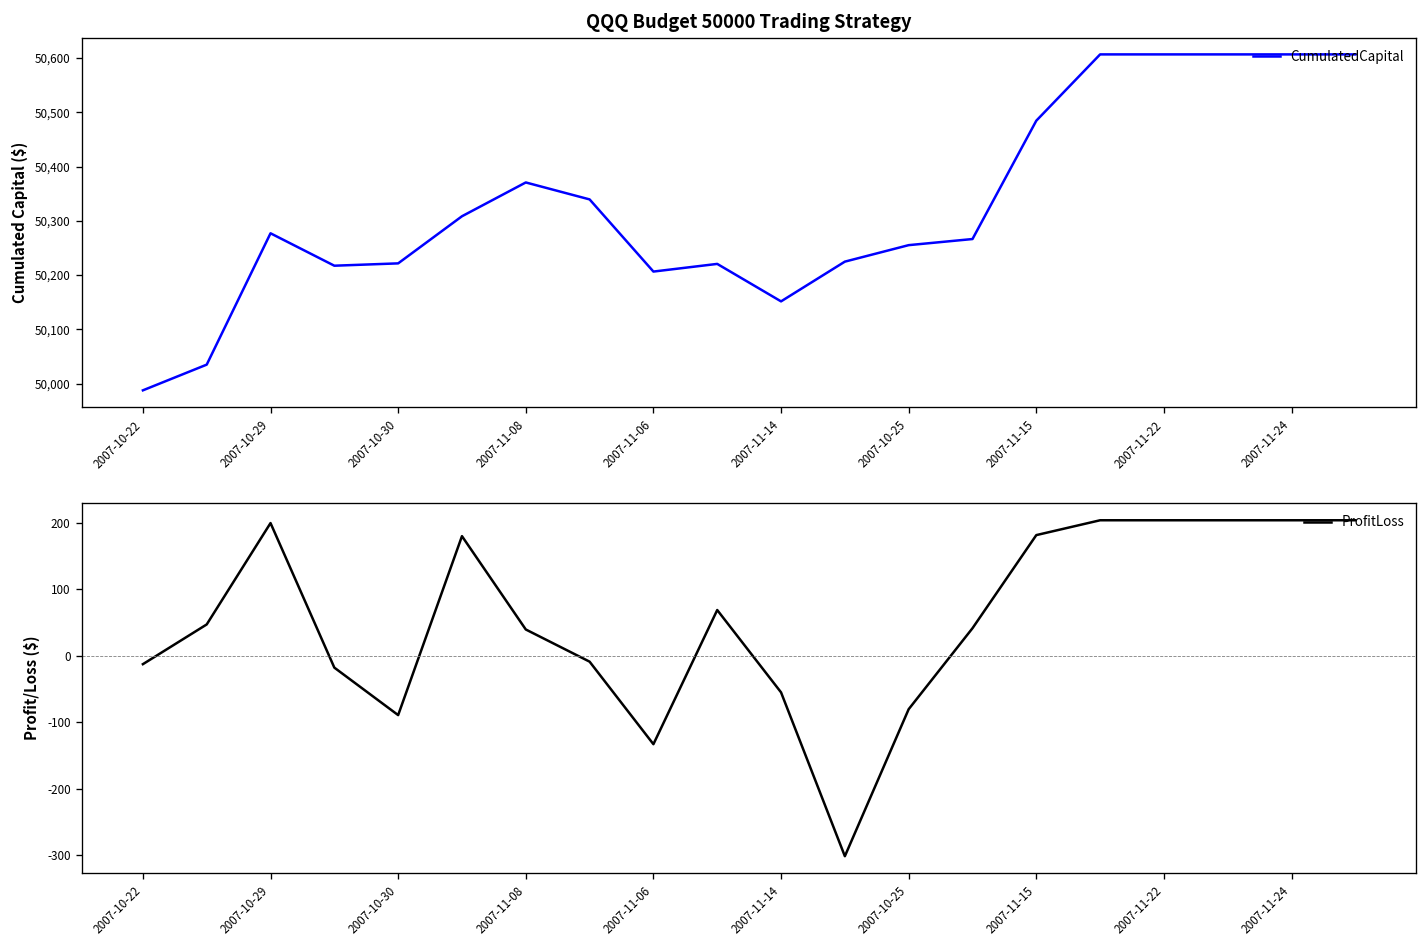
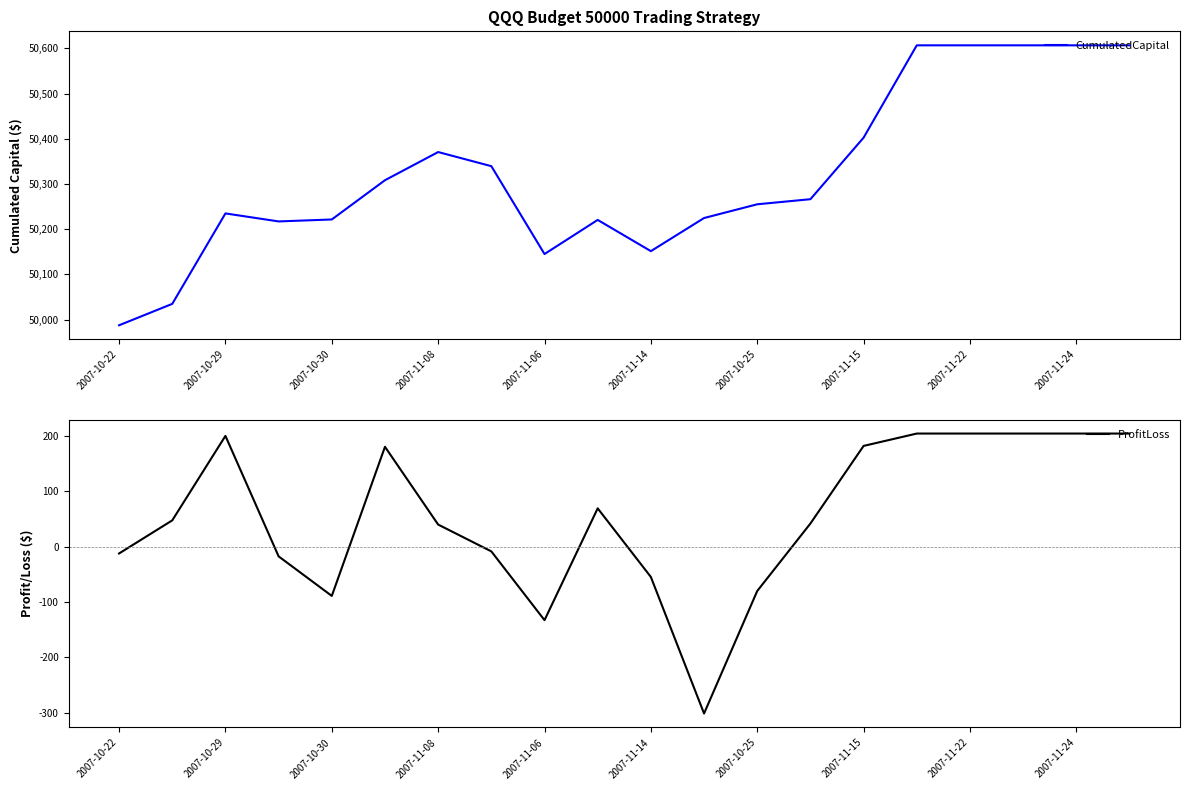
QQQ Budget 50000 Trading Strategy, 2007-10-29: 50,280 -> 50,230
QQQ Budget 50000 Trading Strategy, 2007-11-06: 50,210 -> 50,150
QQQ Budget 50000 Trading Strategy, 2007-11-15: 50,480 -> 50,400
